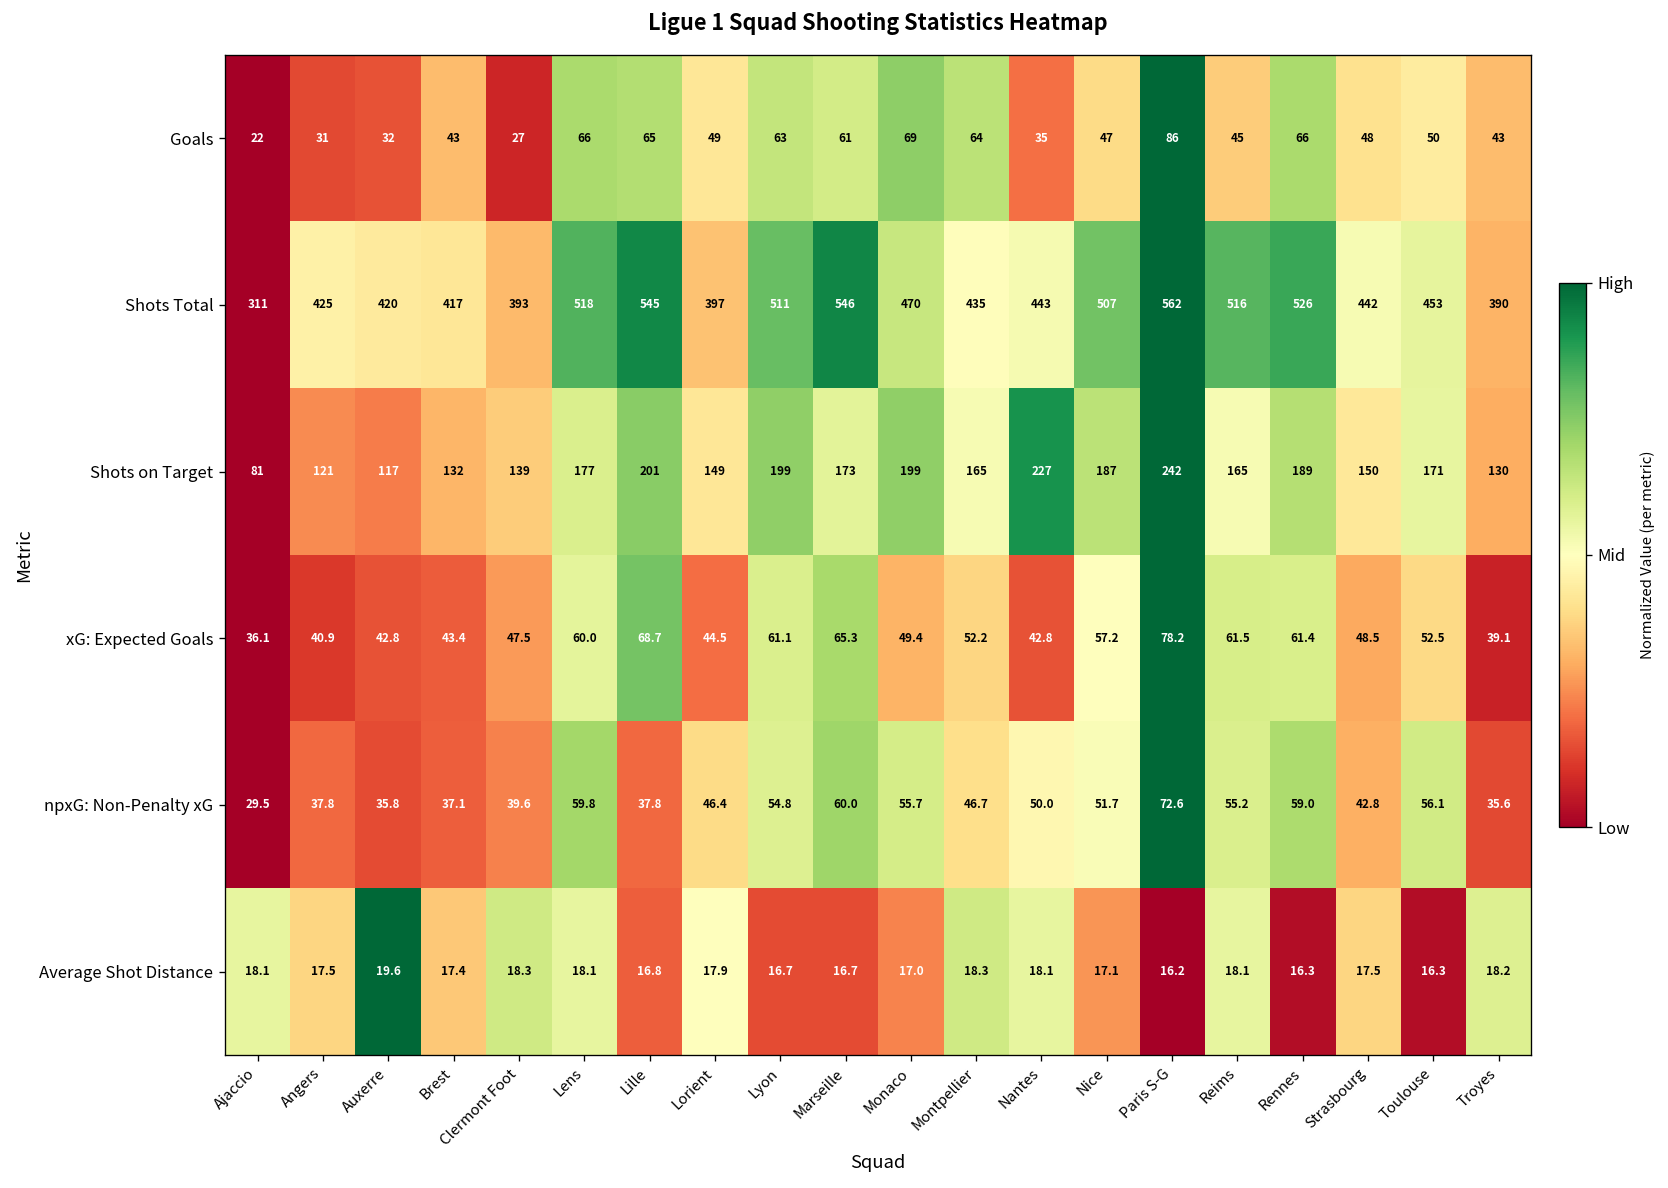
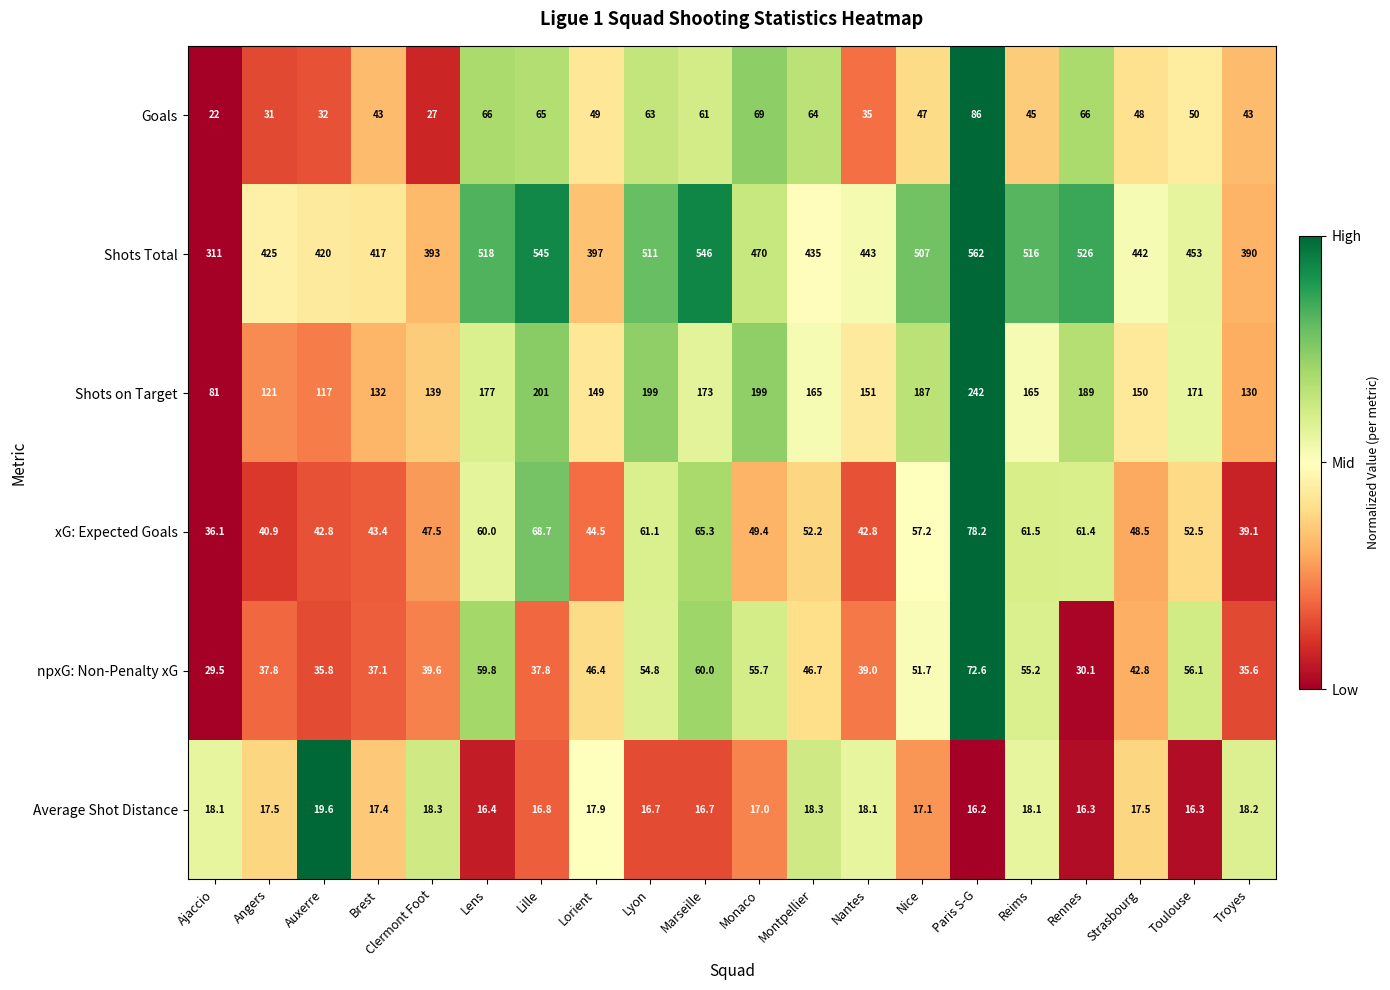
Shots on Target, Nantes: 227 -> 151
npxG: Non-Penalty xG, Nantes: 50.0 -> 39.0
npxG: Non-Penalty xG, Rennes: 59.0 -> 30.1
Average Shot Distance, Lens: 18.1 -> 16.4
